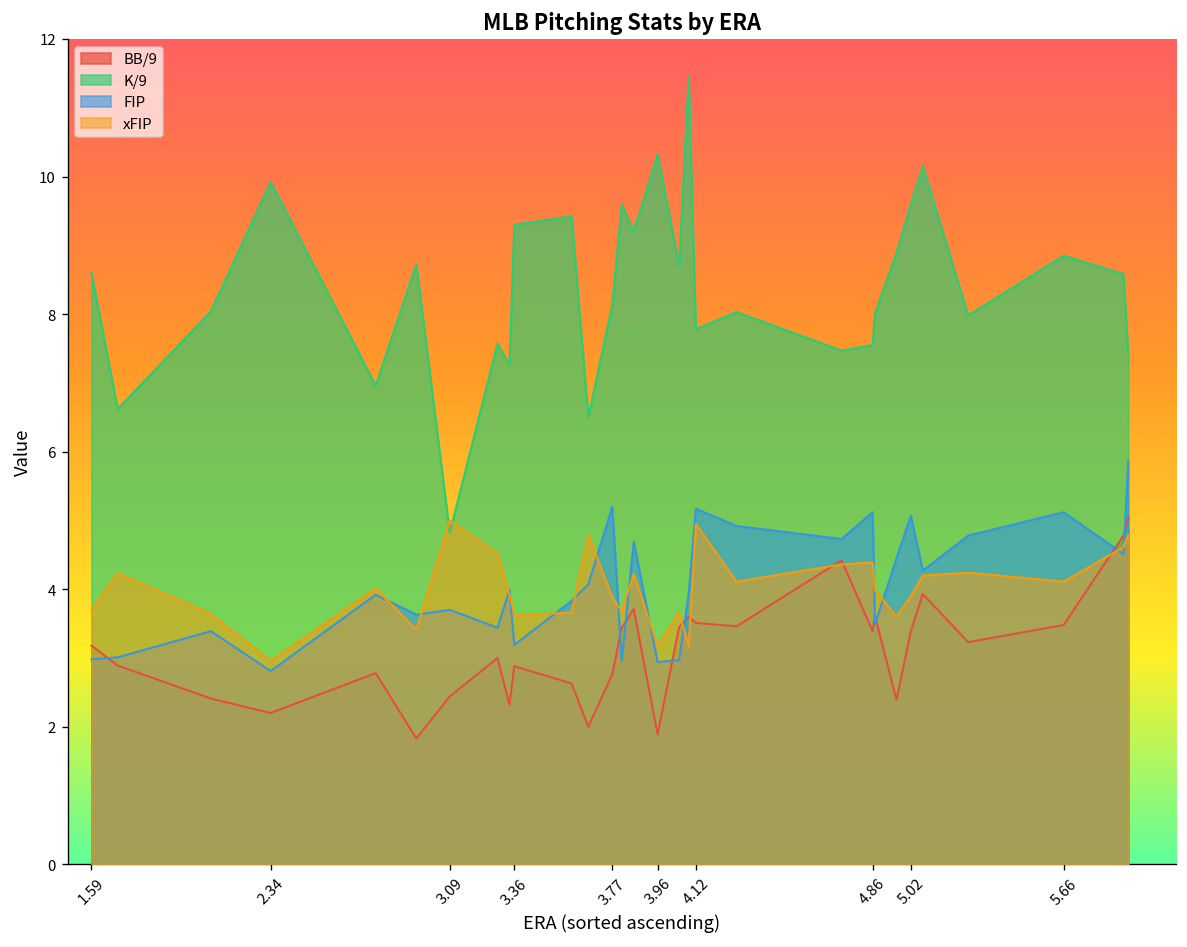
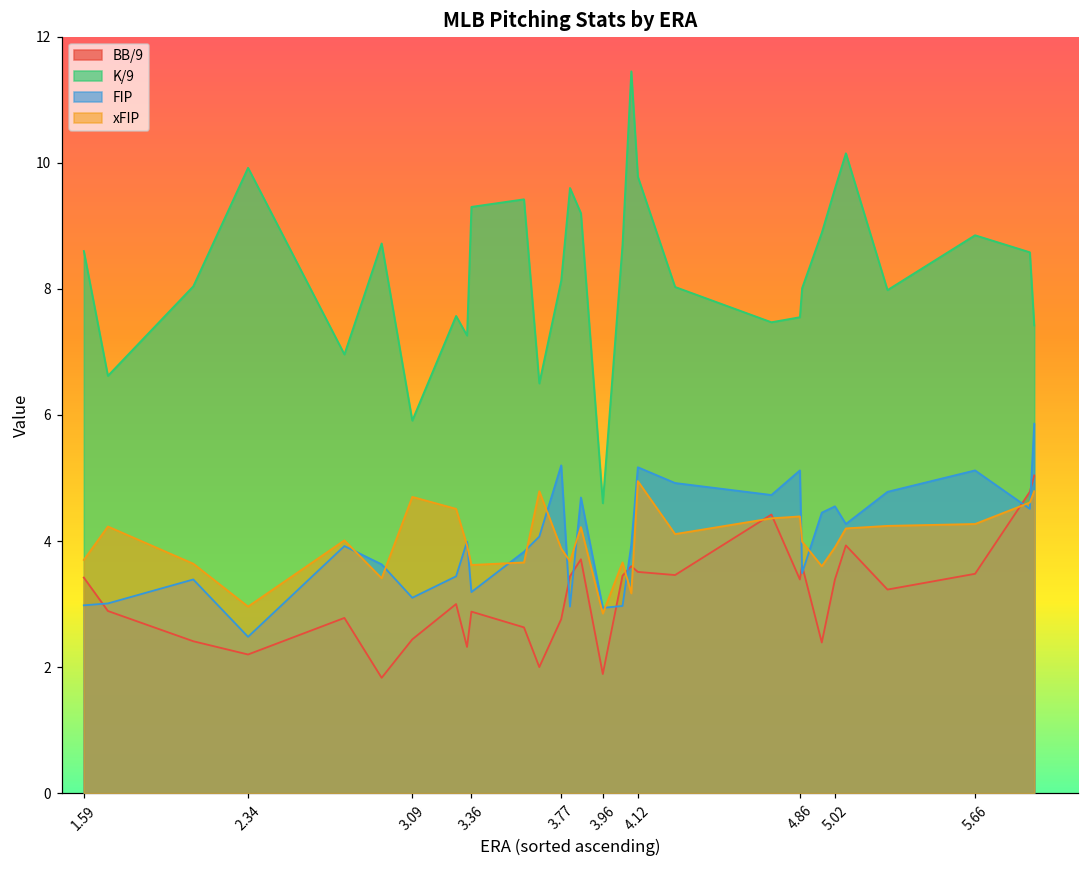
BB/9, 1.59: 3.2 -> 3.4
FIP, 2.34: 2.8 -> 2.5
K/9, 3.09: 4.8 -> 5.9
FIP, 3.09: 3.7 -> 3.1
xFIP, 3.09: 5.0 -> 4.7
K/9, 3.96: 10.3 -> 4.6
xFIP, 3.96: 3.2 -> 2.9
K/9, 4.12: 7.8 -> 9.8
FIP, 5.02: 5.1 -> 4.6
xFIP, 5.66: 4.1 -> 4.3
